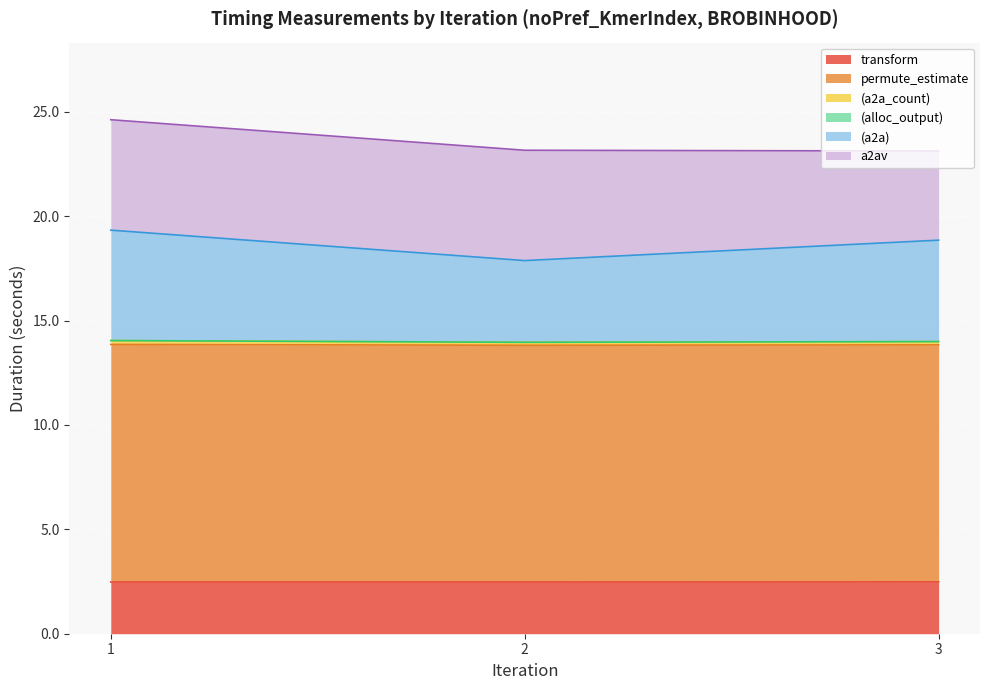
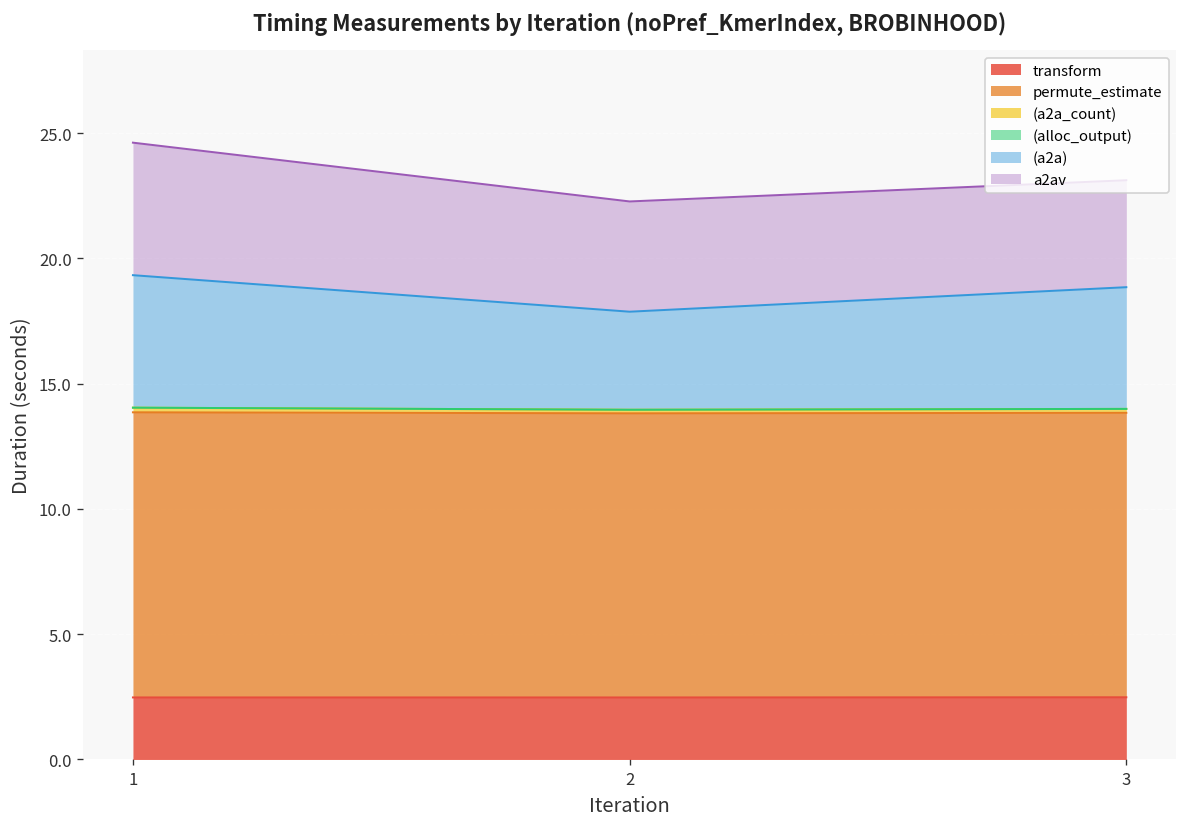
a2av, 2: 5.3 -> 4.4
